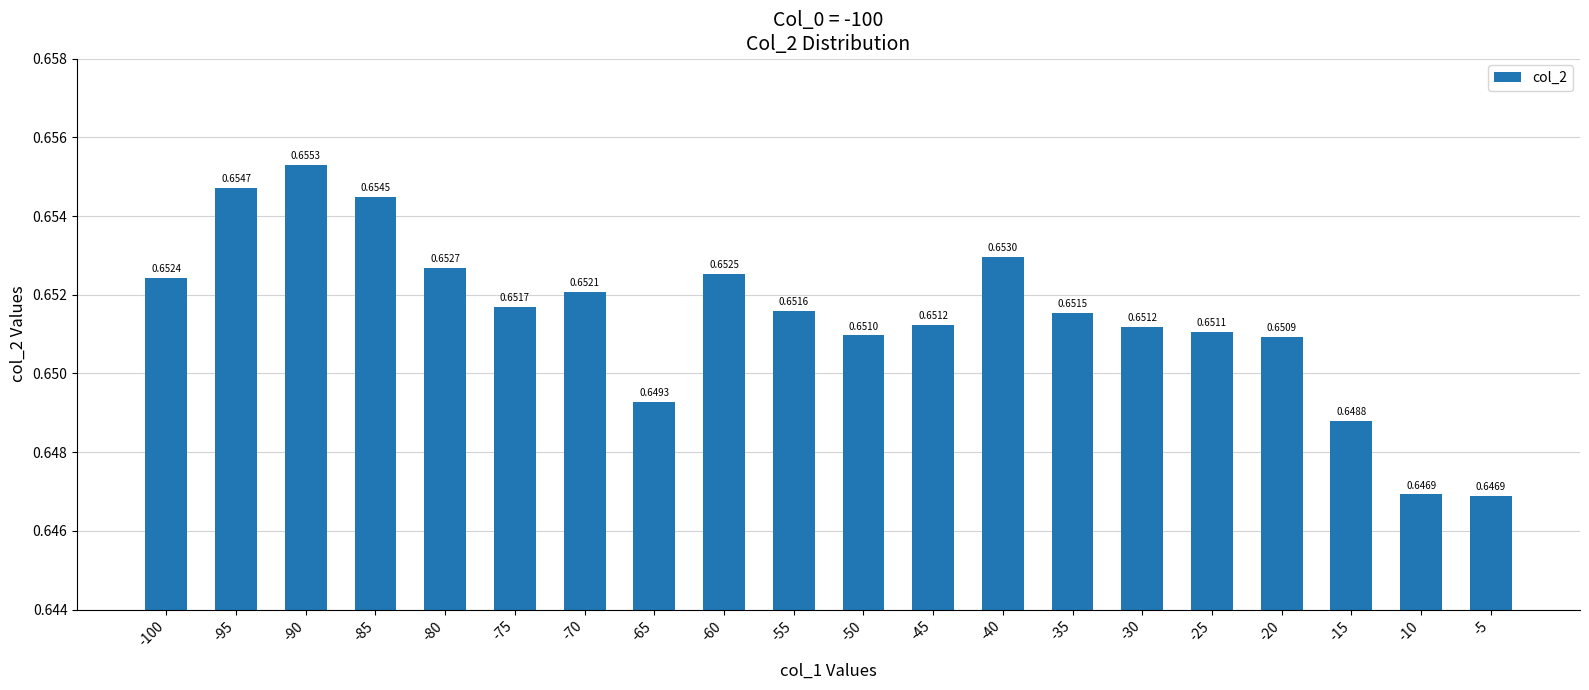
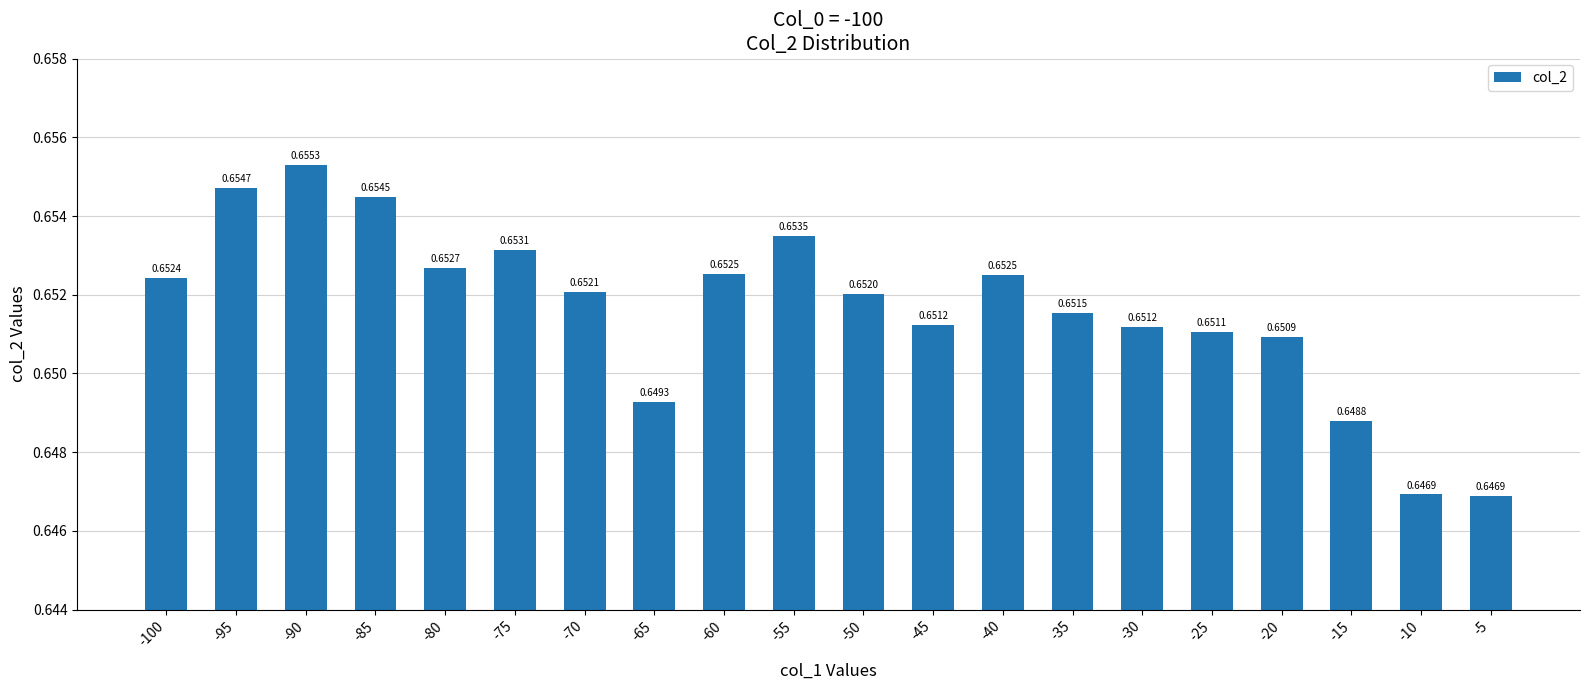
-75: 0.6517 -> 0.6531
-55: 0.6516 -> 0.6535
-50: 0.6510 -> 0.6520
-40: 0.6530 -> 0.6525
